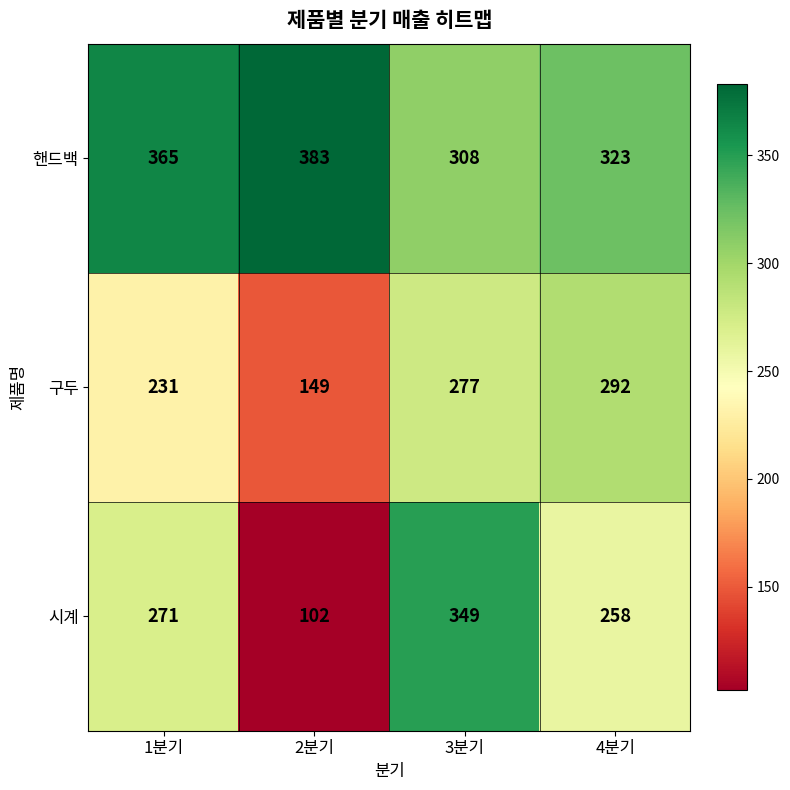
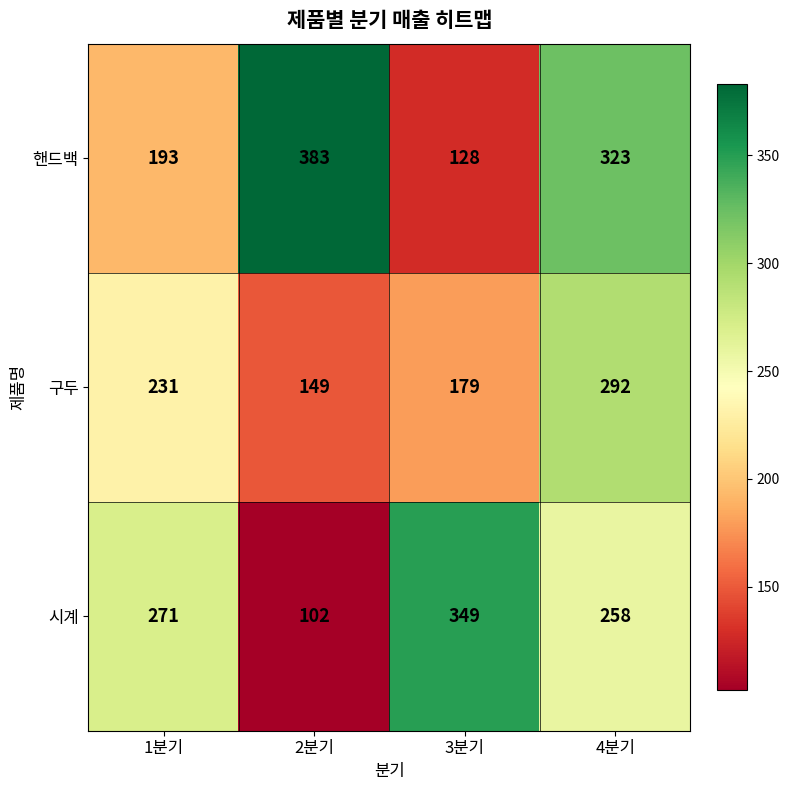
핸드백, 1분기: 365 -> 193
핸드백, 3분기: 308 -> 128
구두, 3분기: 277 -> 179
